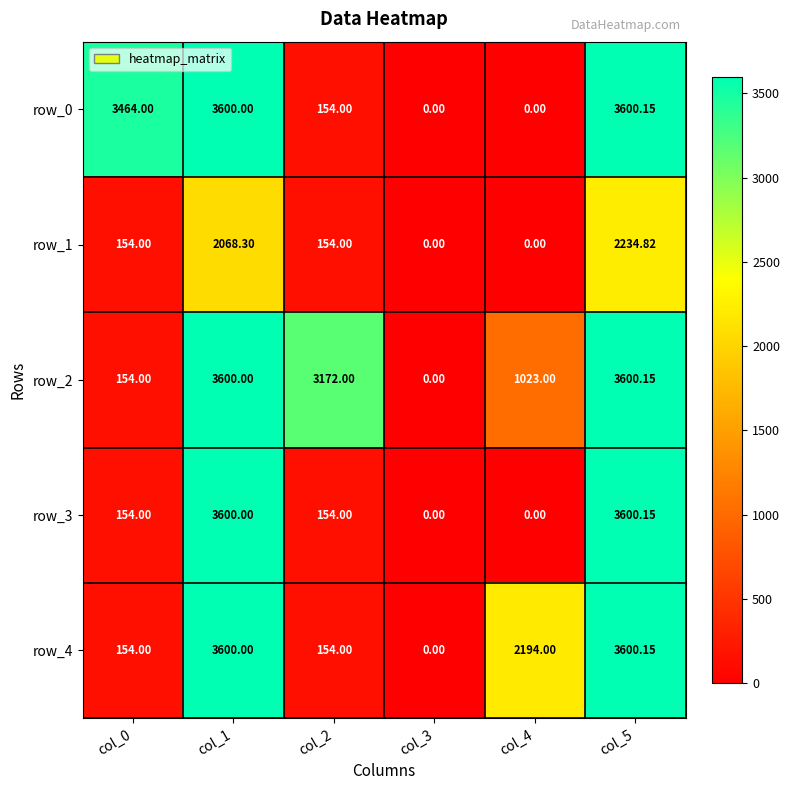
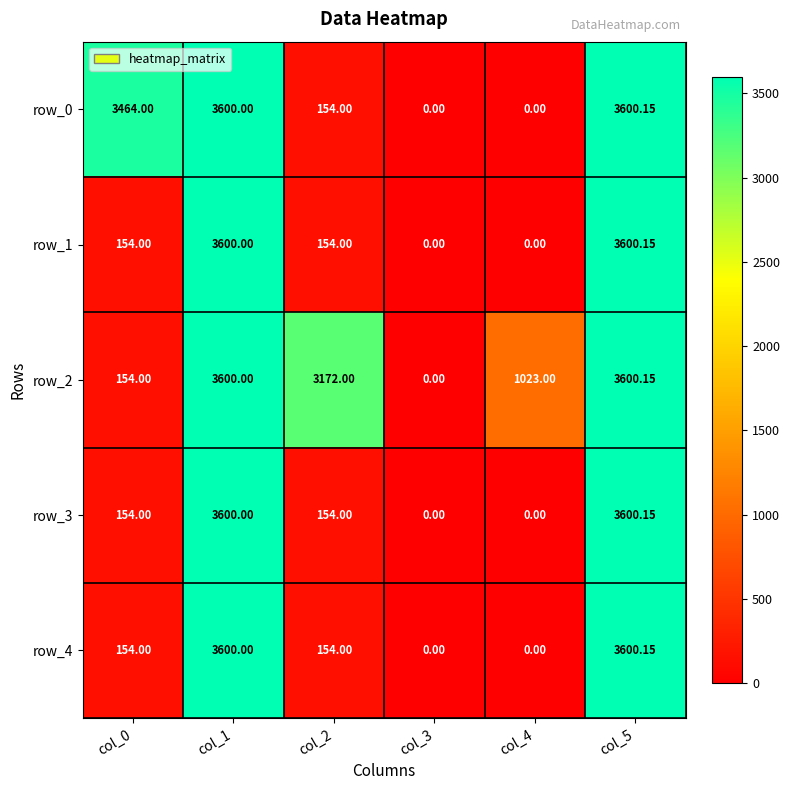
row_1, col_1: 2068.30 -> 3600.00
row_1, col_5: 2234.82 -> 3600.15
row_4, col_4: 2194.00 -> 0.00
